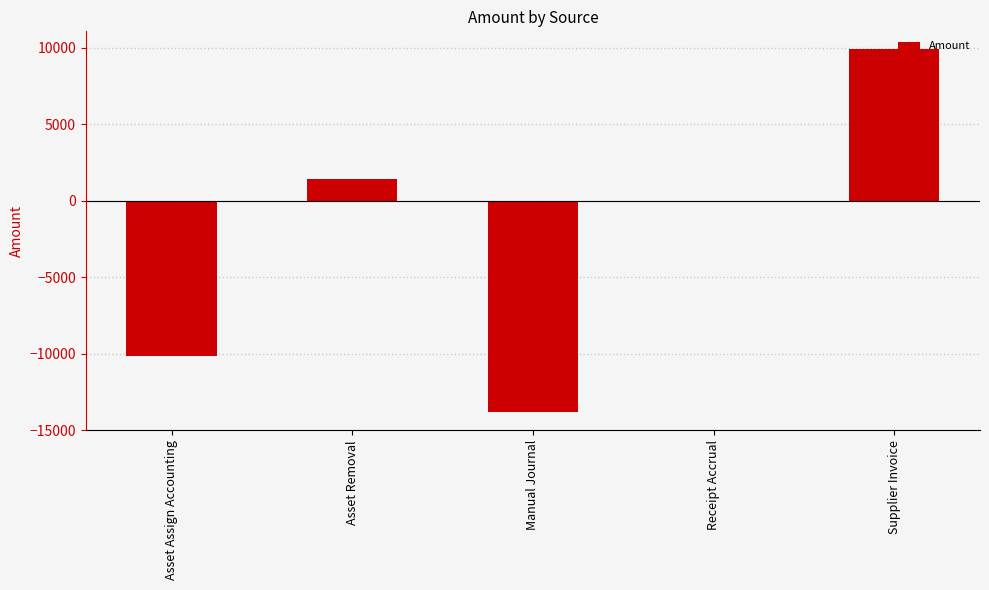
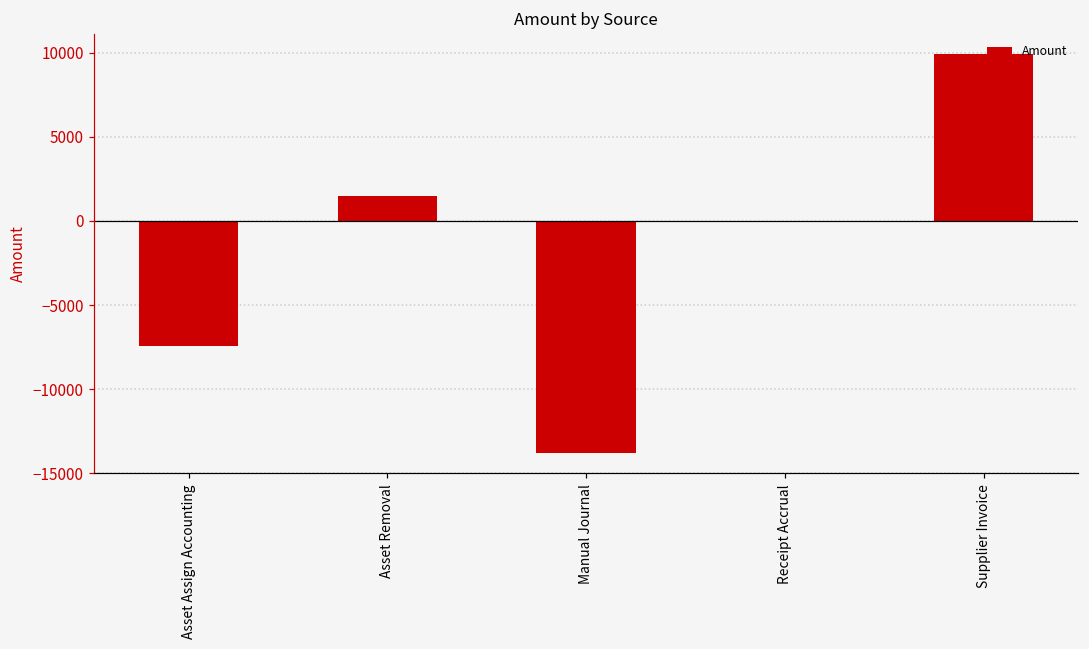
Asset Assign Accounting: -10200 -> -7400
